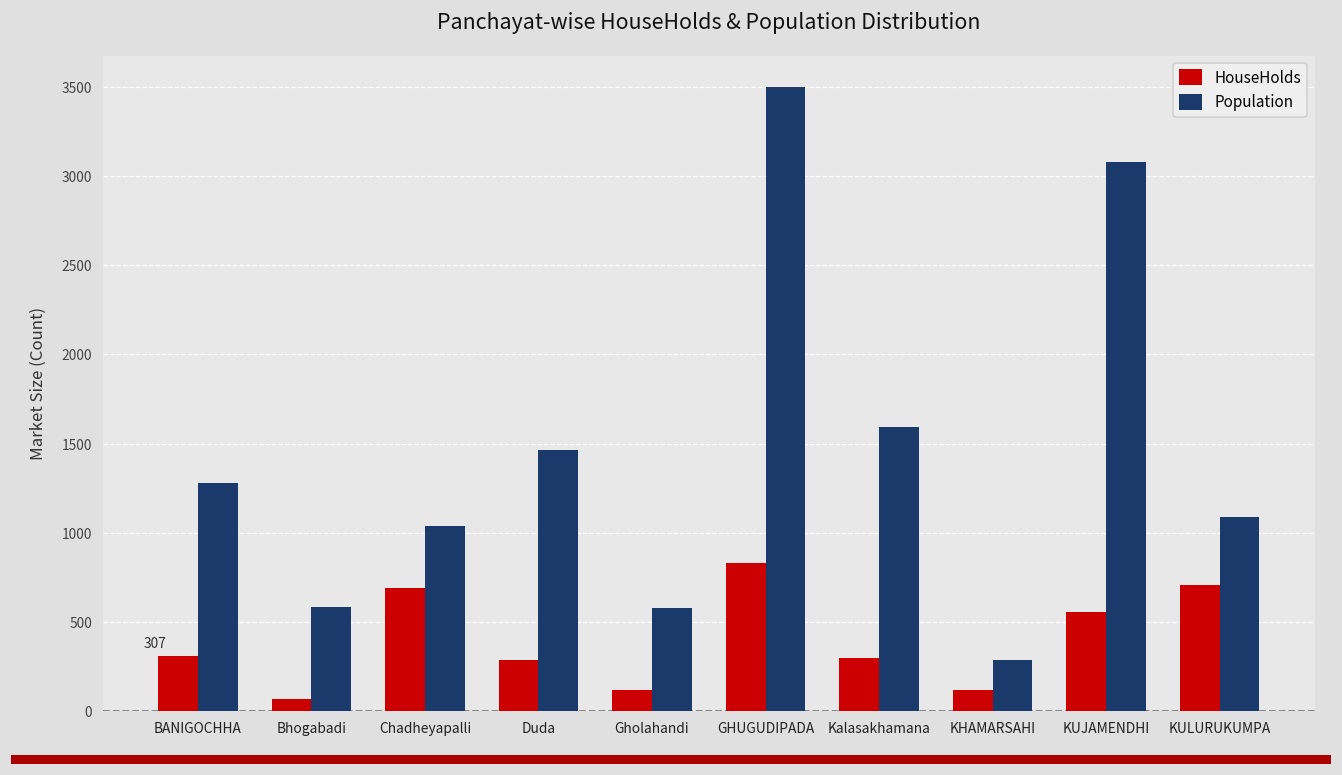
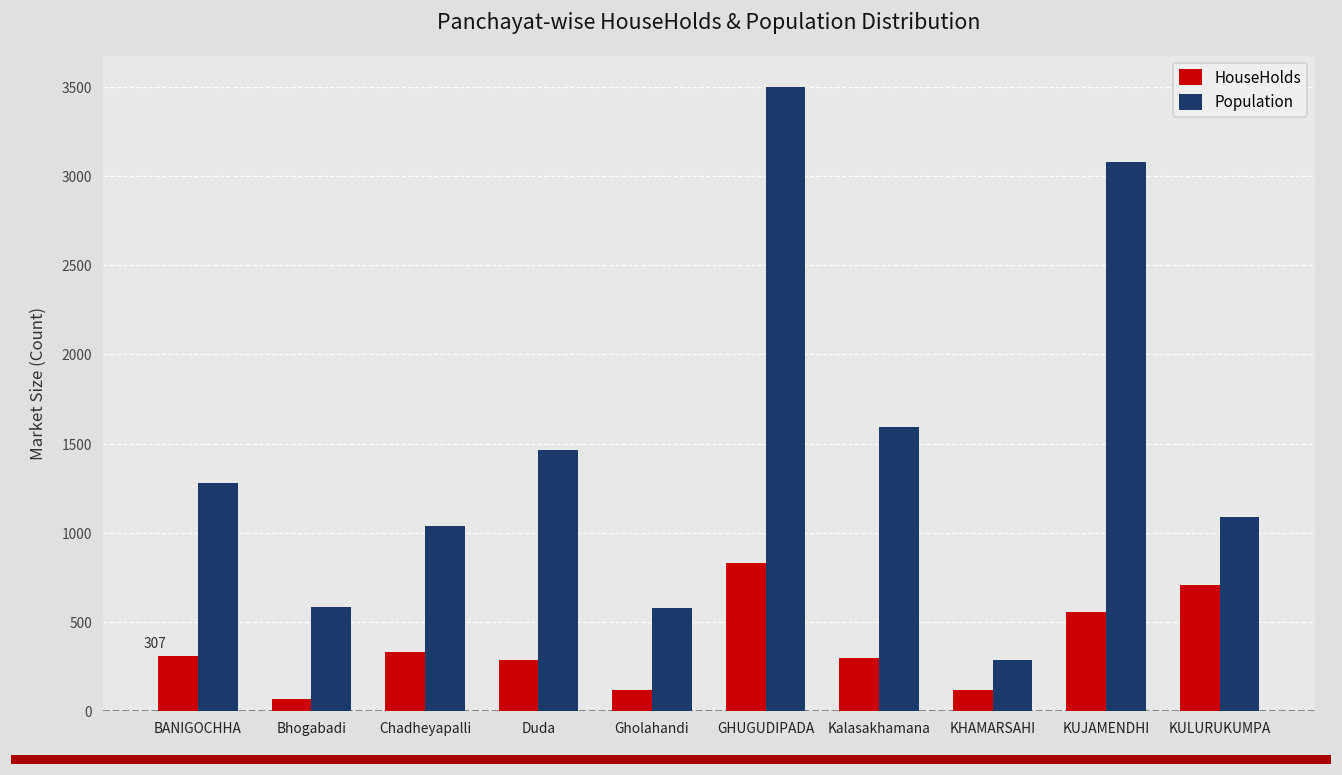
HouseHolds, Chadheyapalli: 690 -> 330
